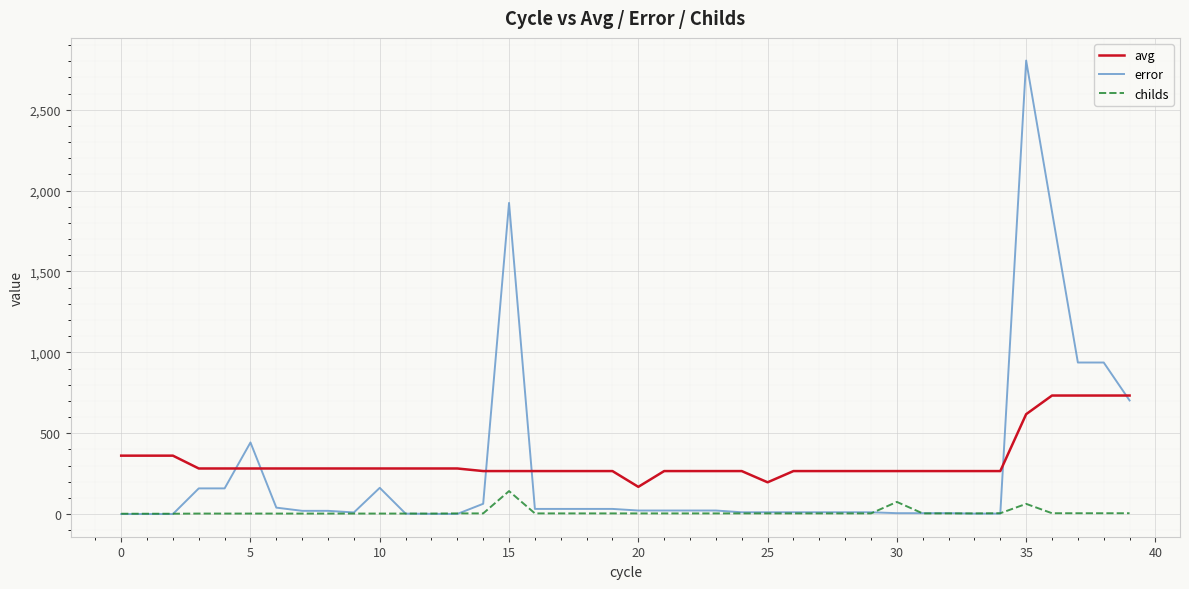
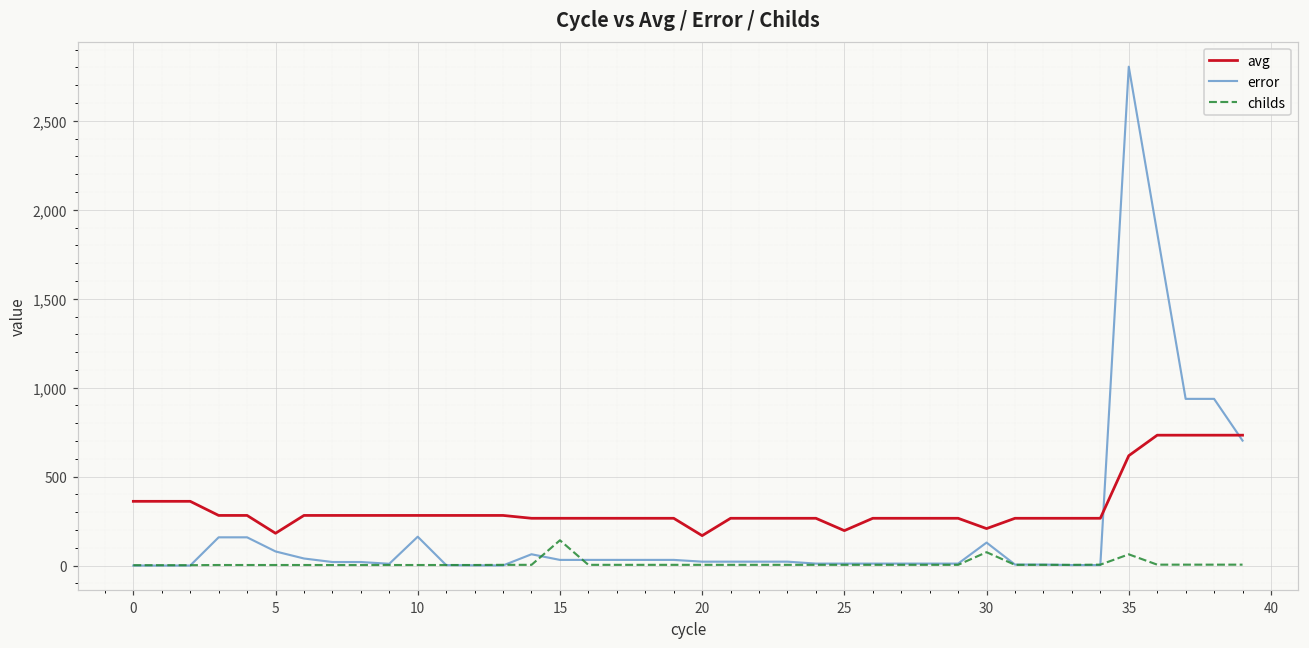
avg, 5: 280 -> 180
error, 5: 440 -> 80
error, 15: 1,920 -> 30
avg, 30: 270 -> 210
error, 30: 10 -> 130
